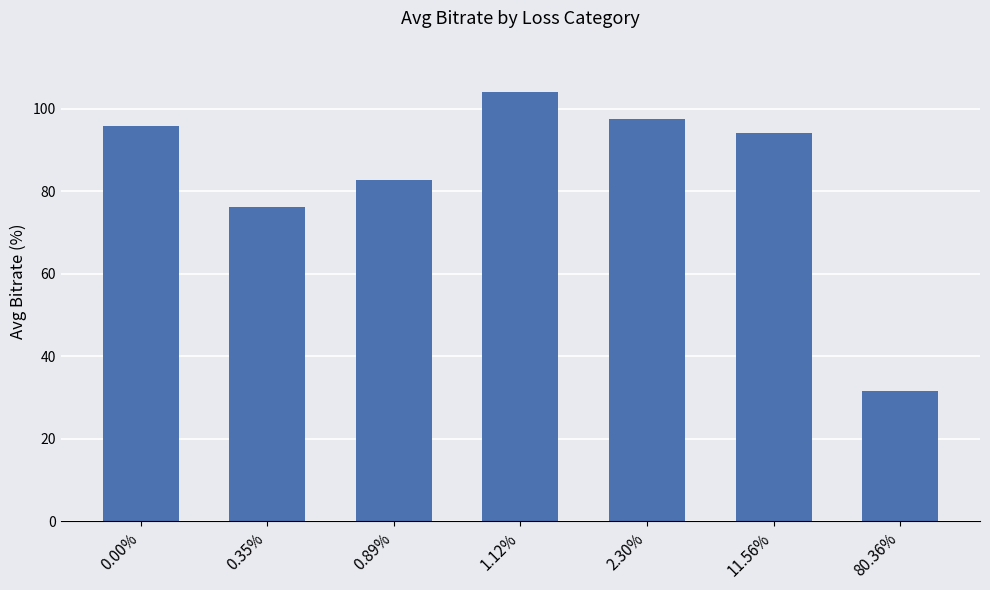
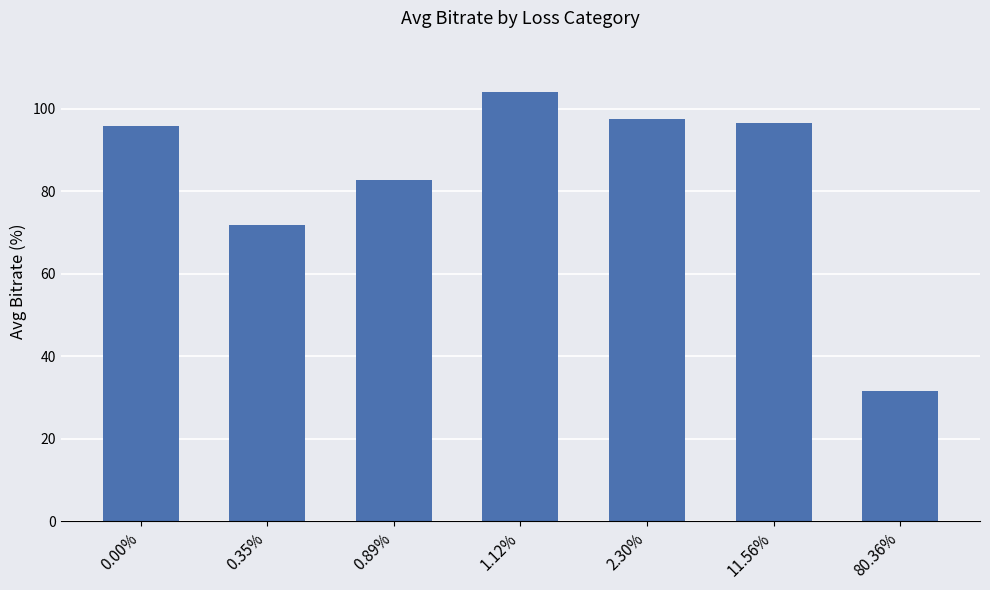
0.35%: 76 -> 72
11.56%: 94 -> 96
